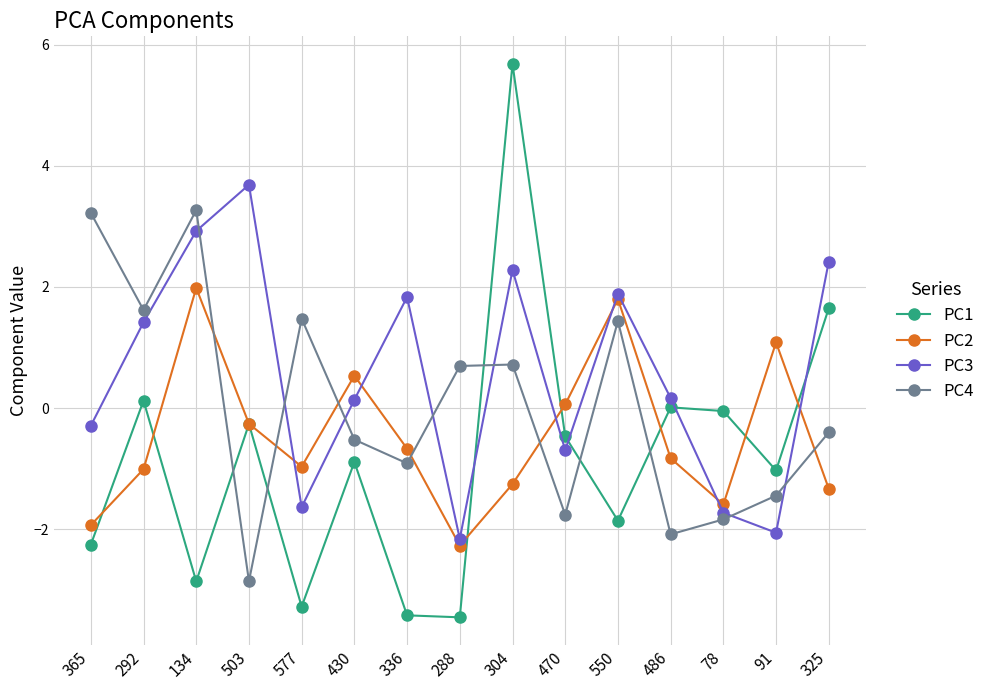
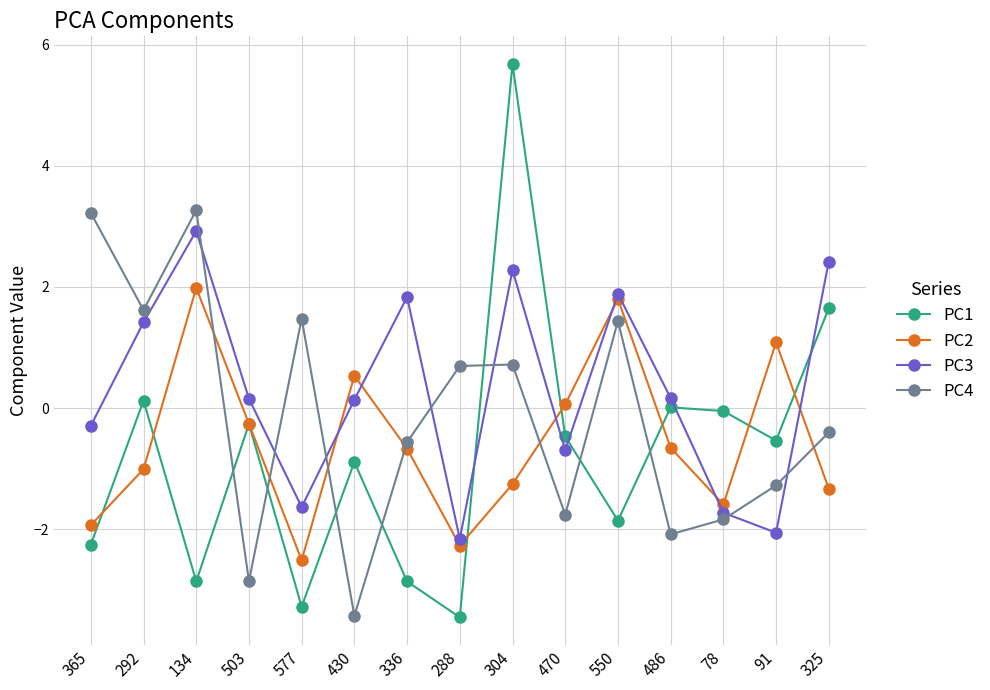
PC3, 503: 3.7 -> 0.2
PC2, 577: -1.0 -> -2.5
PC4, 430: -0.5 -> -3.4
PC1, 336: -3.4 -> -2.9
PC4, 336: -0.9 -> -0.6
PC2, 486: -0.8 -> -0.7
PC1, 91: -1.0 -> -0.5
PC4, 91: -1.4 -> -1.3
